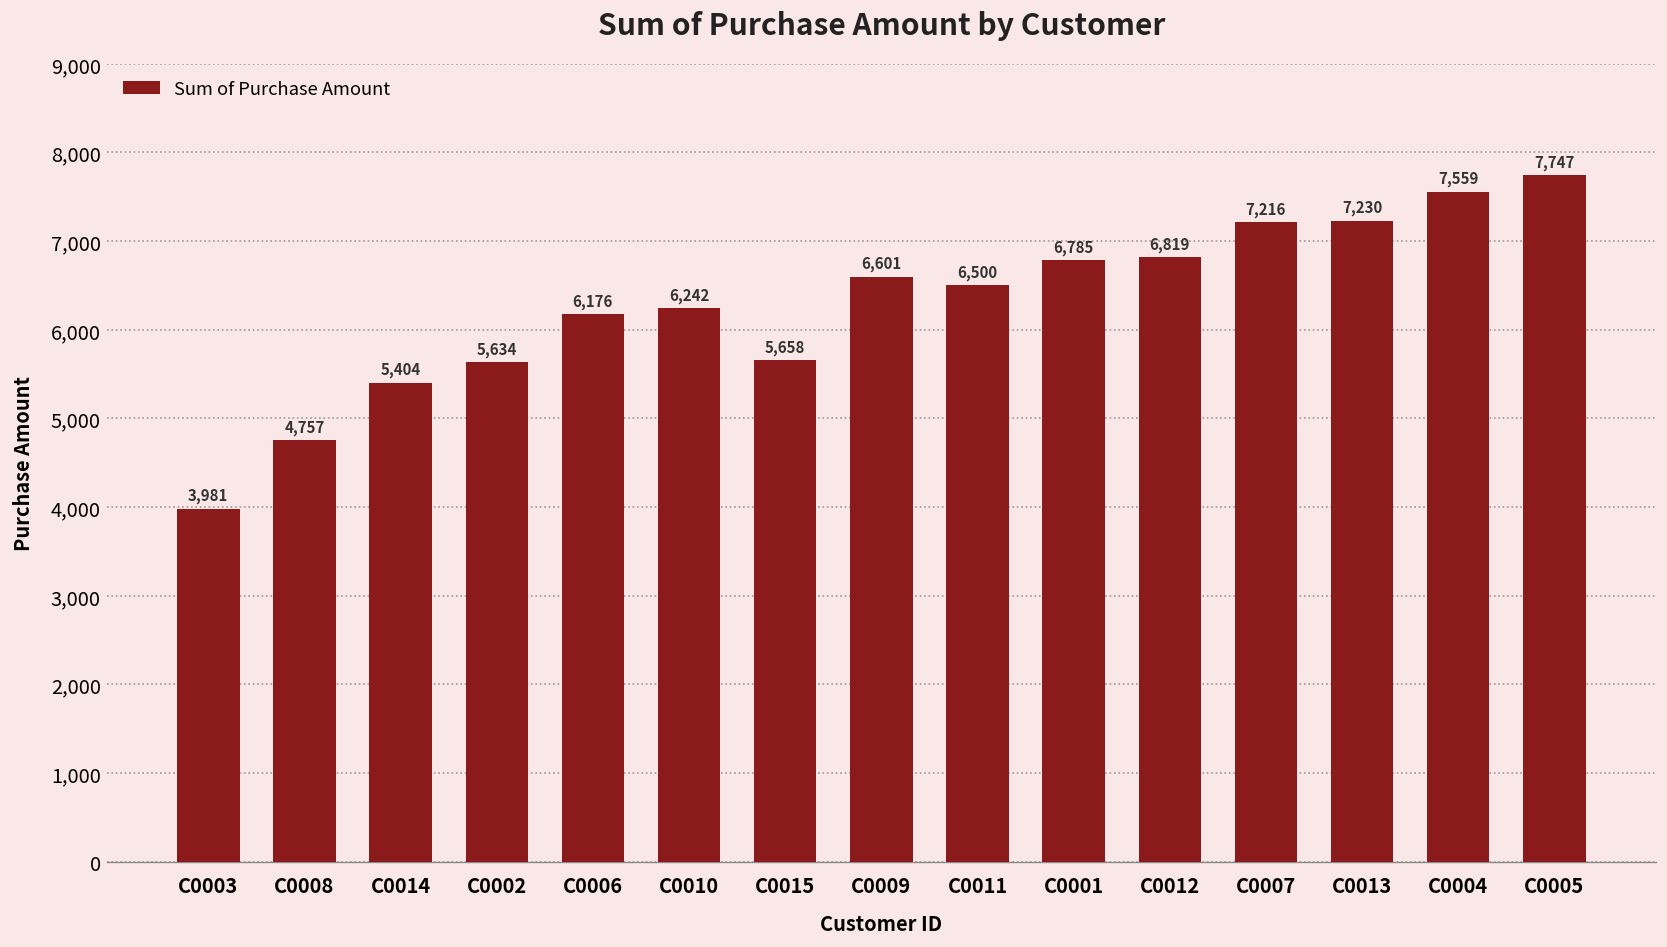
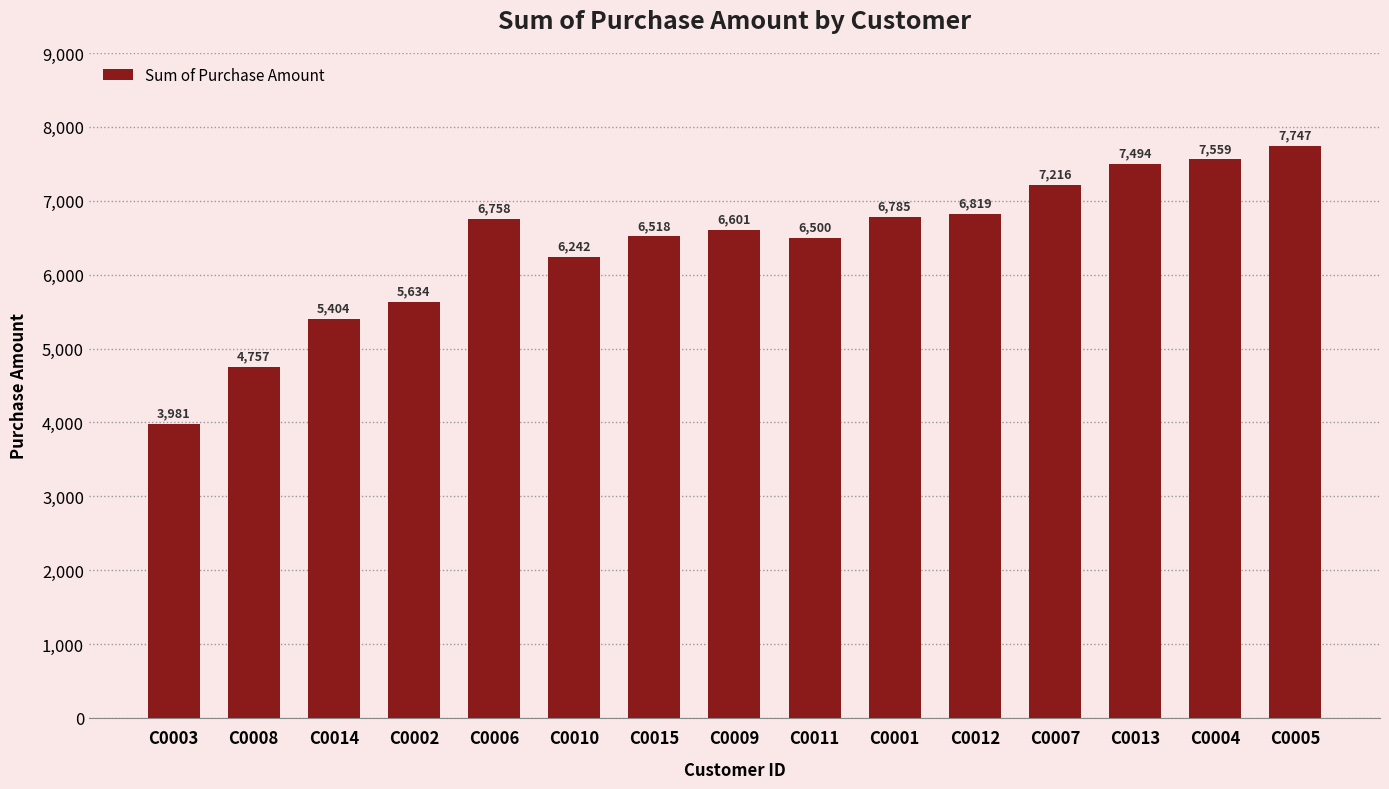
C0006: 6,176 -> 6,758
C0015: 5,658 -> 6,518
C0013: 7,230 -> 7,494
